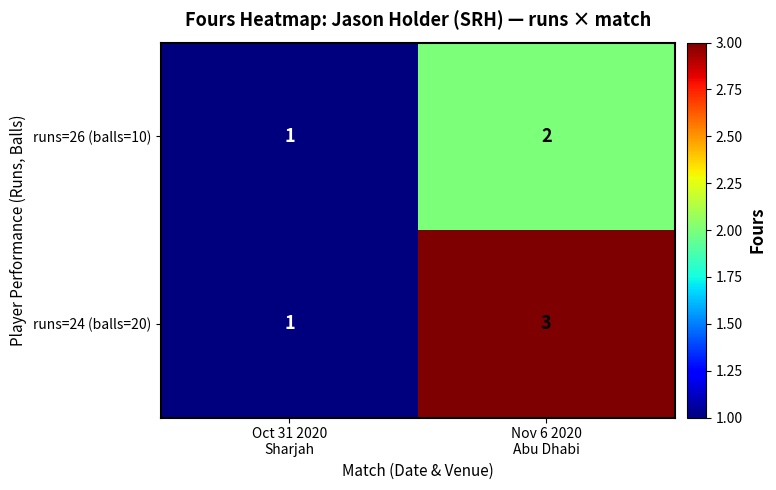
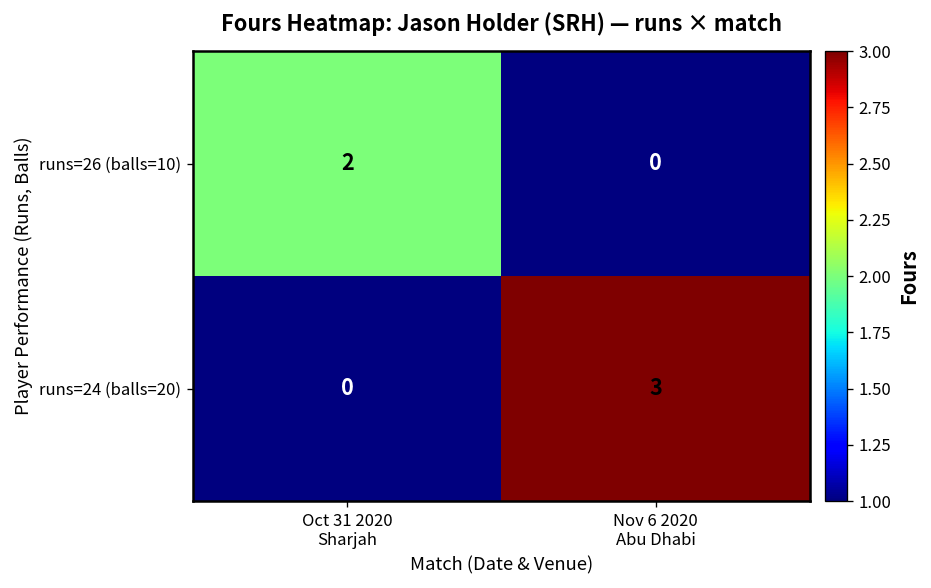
runs=26 (balls=10), Oct 31 2020 Sharjah: 1 -> 2
runs=26 (balls=10), Nov 6 2020 Abu Dhabi: 2 -> 0
runs=24 (balls=20), Oct 31 2020 Sharjah: 1 -> 0
